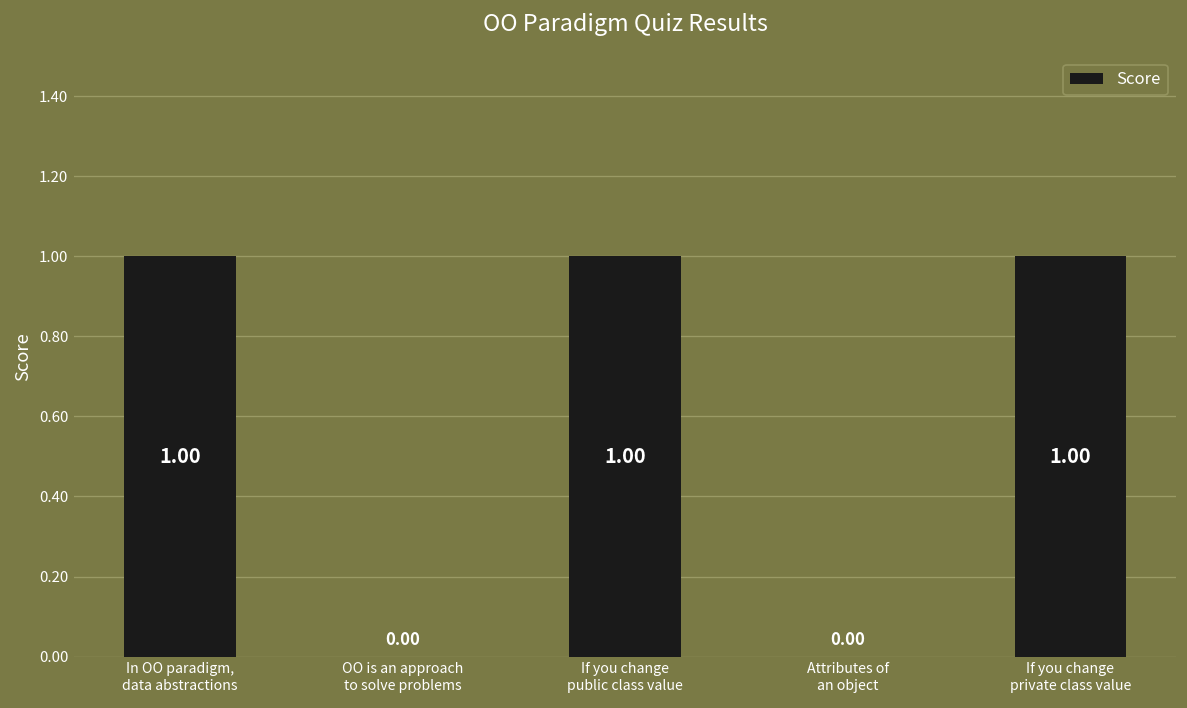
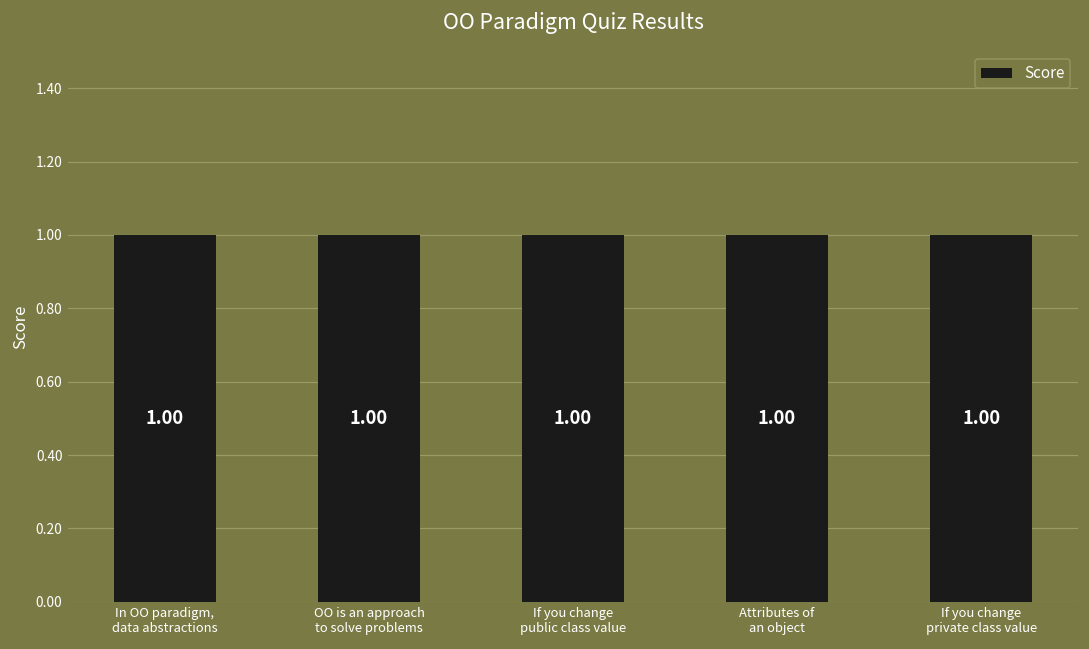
OO is an approach to solve problems: 0.00 -> 1.00
Attributes of an object: 0.00 -> 1.00
